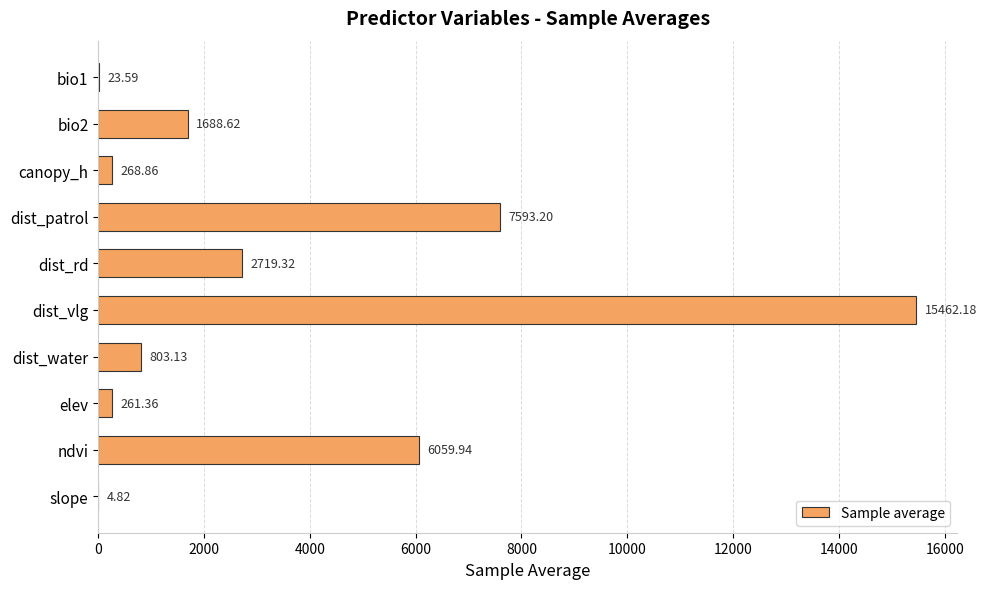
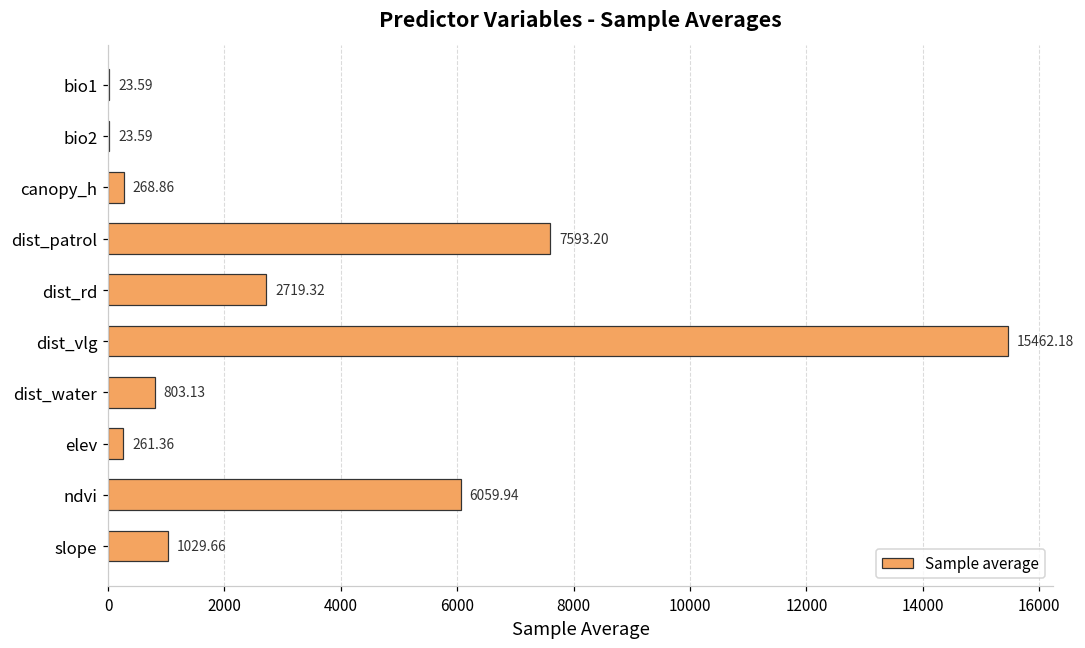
bio2: 1688.62 -> 23.59
slope: 4.82 -> 1029.66
